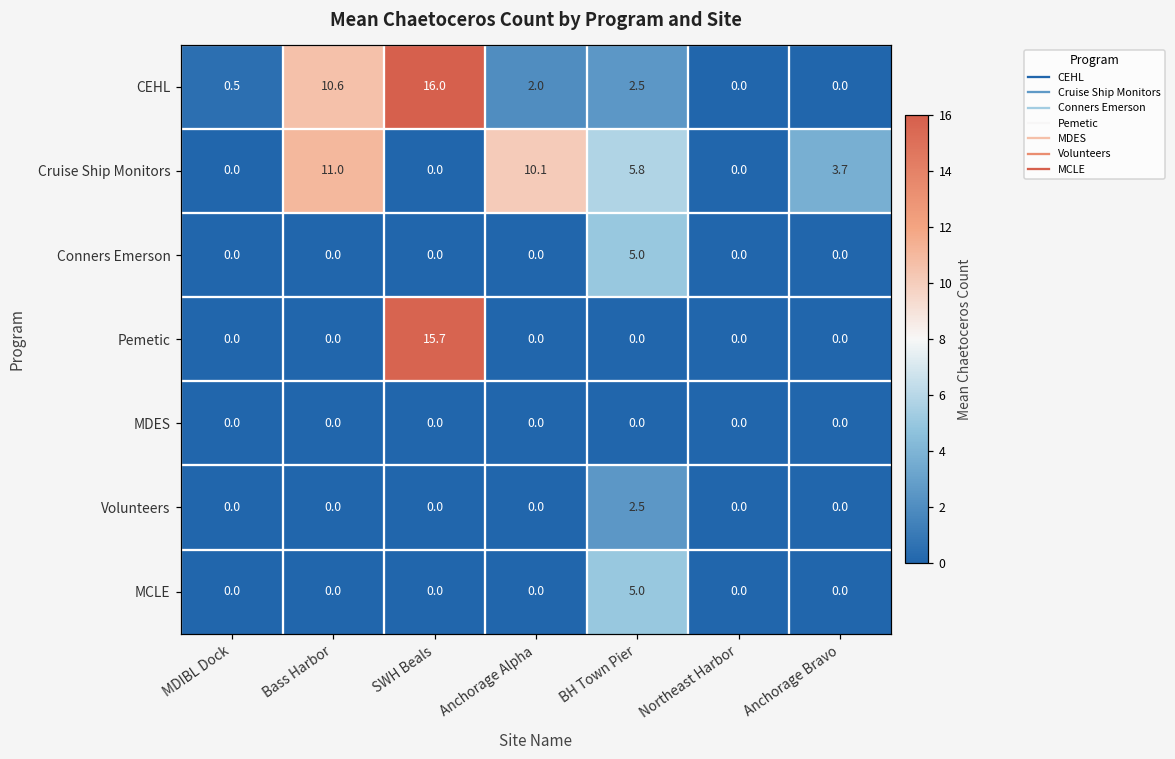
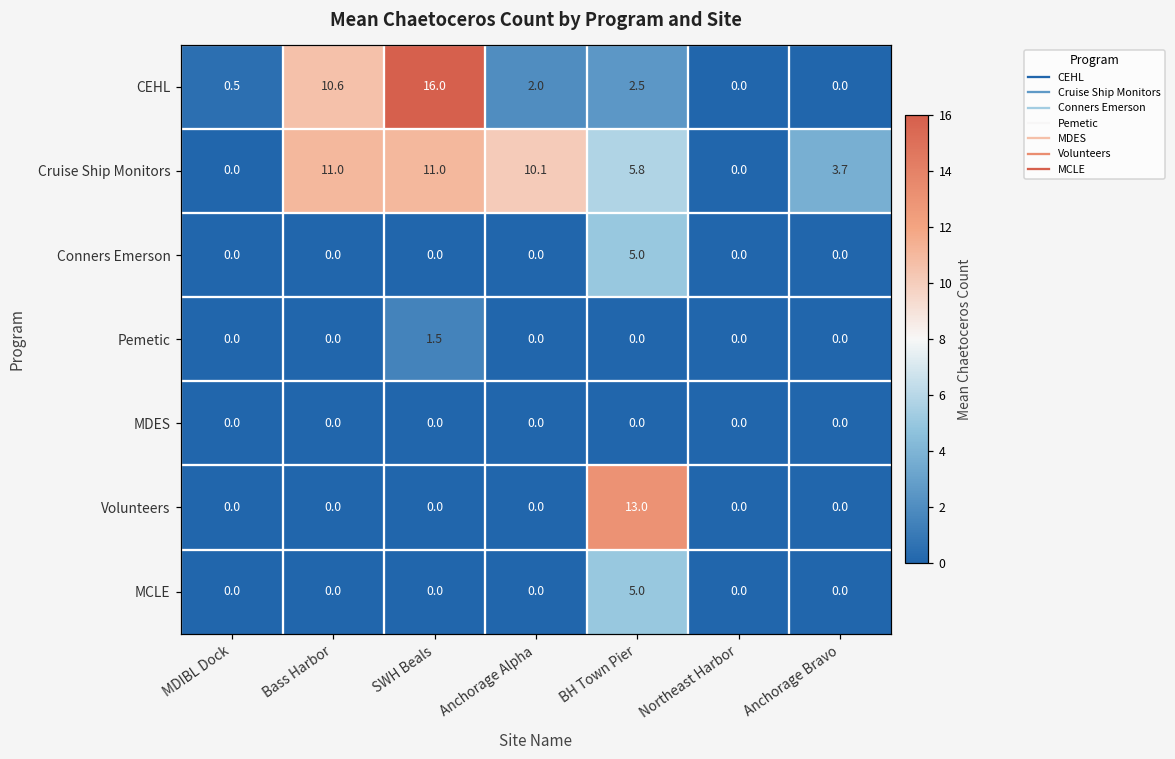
Cruise Ship Monitors, SWH Beals: 0.0 -> 11.0
Pemetic, SWH Beals: 15.7 -> 1.5
Volunteers, BH Town Pier: 2.5 -> 13.0
